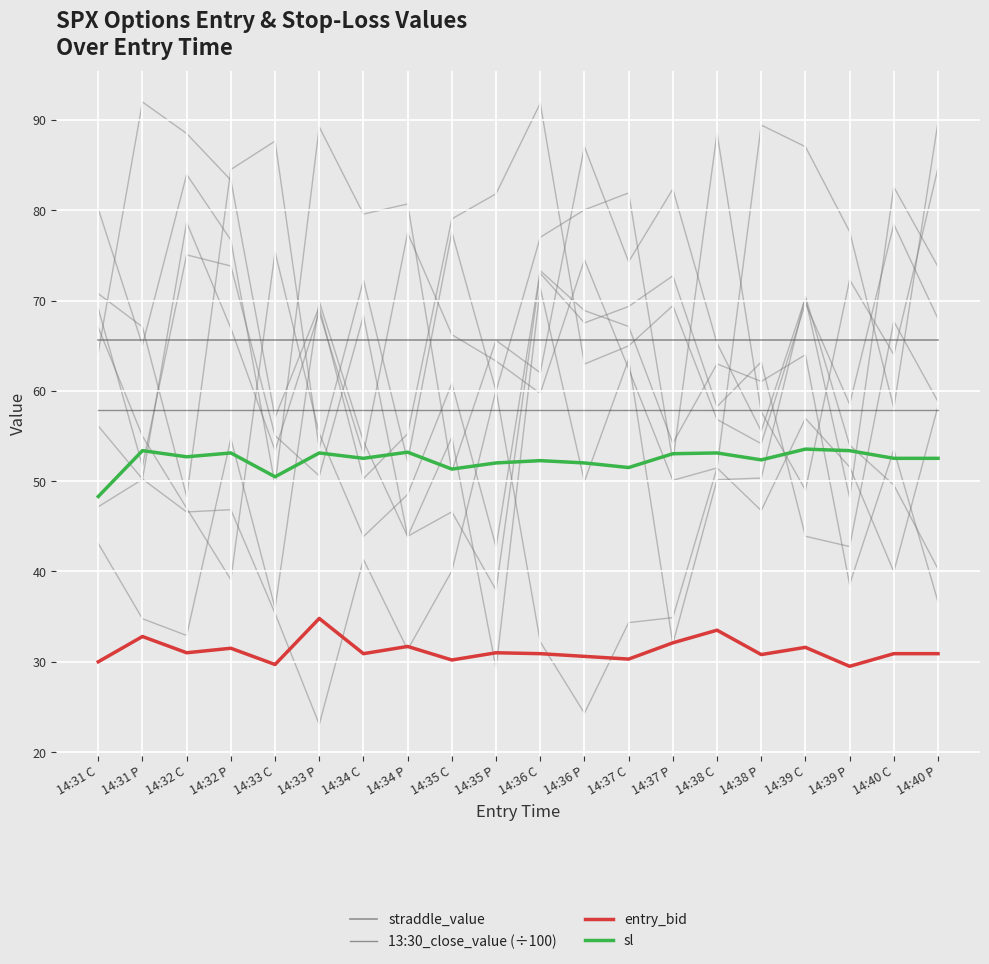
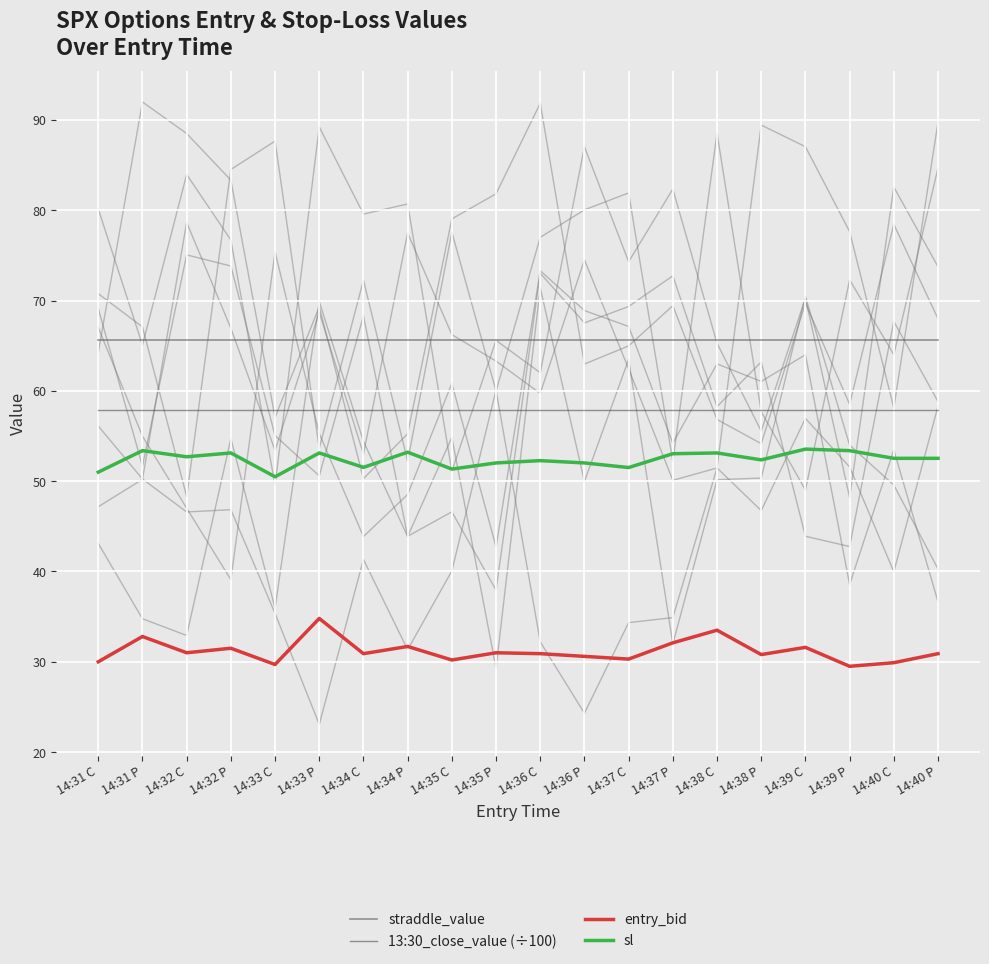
sl, 14:31 C: 48 -> 51
sl, 14:34 C: 53 -> 52
entry_bid, 14:40 C: 31 -> 30
